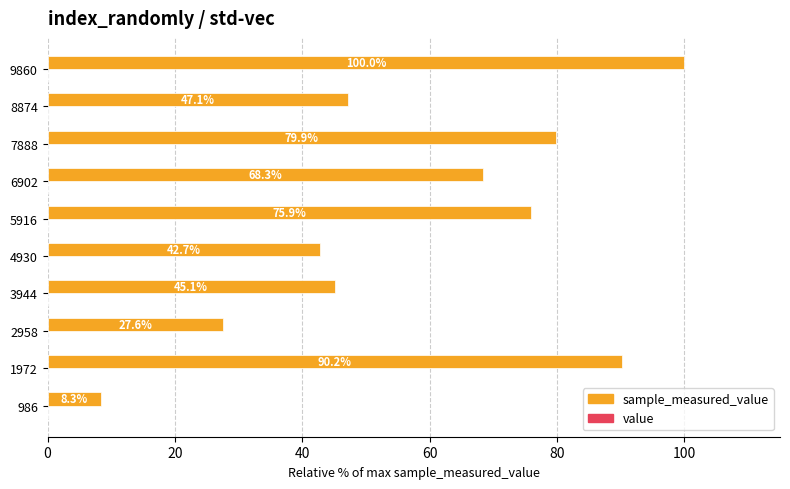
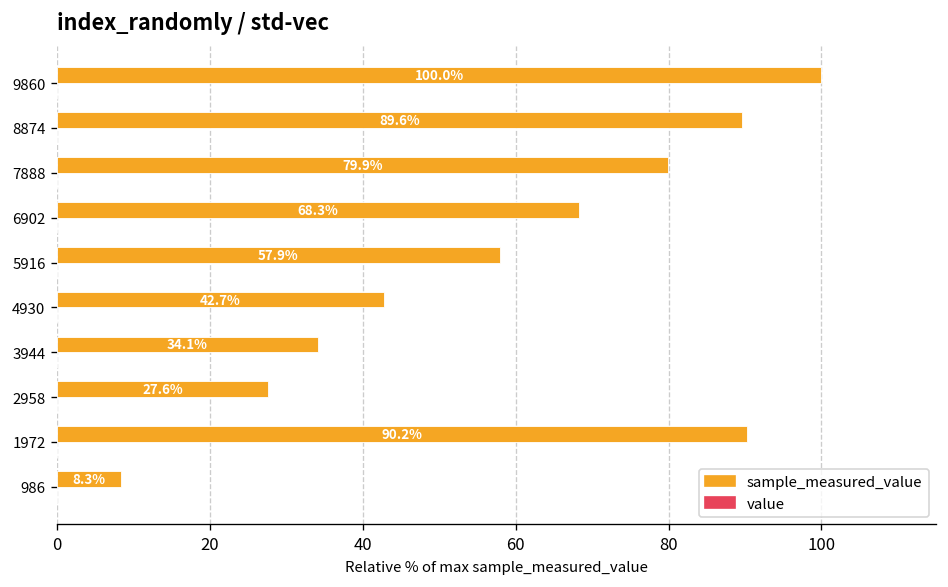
sample_measured_value, 8874: 47.1% -> 89.6%
sample_measured_value, 5916: 75.9% -> 57.9%
sample_measured_value, 3944: 45.1% -> 34.1%
